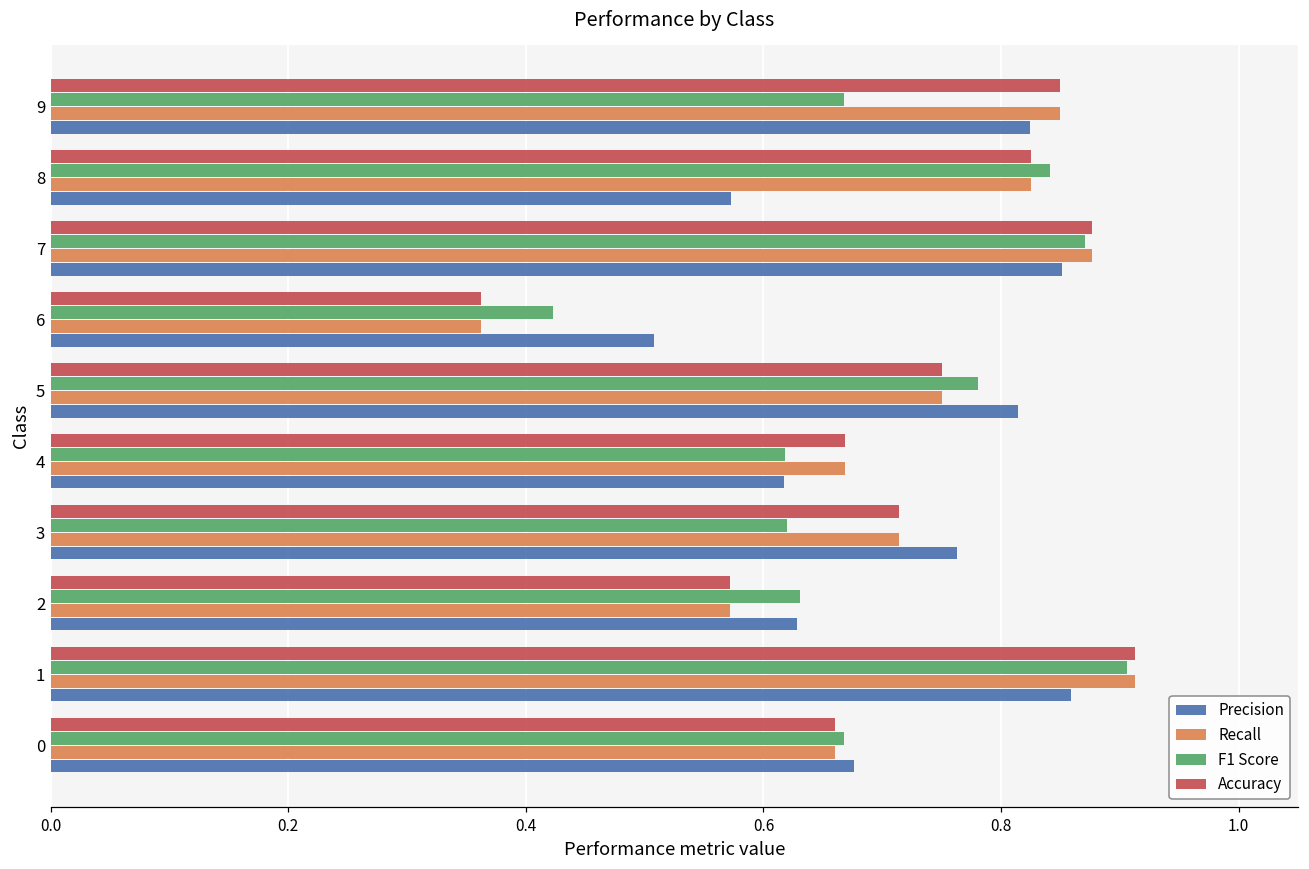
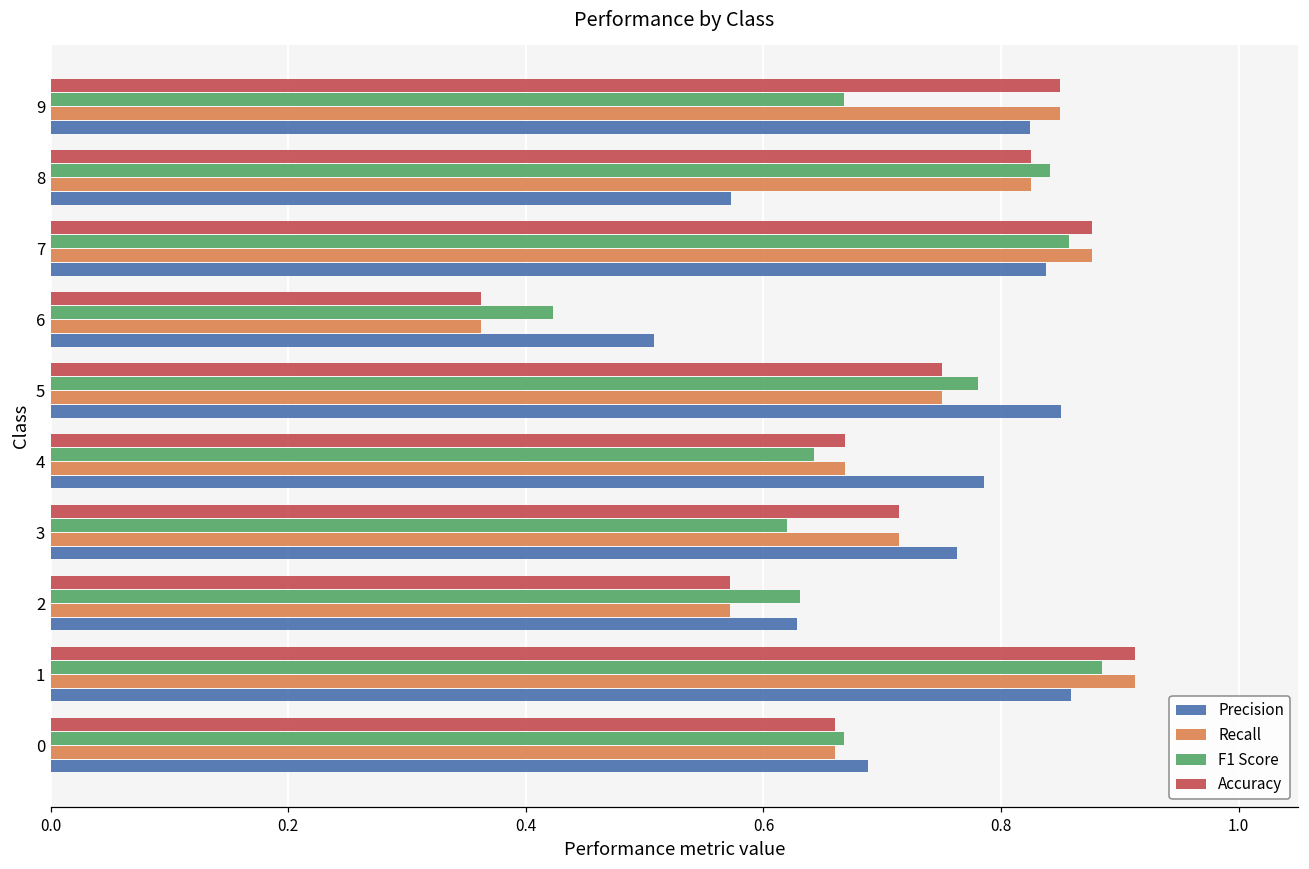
F1 Score, 7: 0.871 -> 0.857
Precision, 7: 0.851 -> 0.838
Precision, 5: 0.814 -> 0.850
F1 Score, 4: 0.618 -> 0.642
Precision, 4: 0.618 -> 0.786
F1 Score, 1: 0.906 -> 0.885
Precision, 0: 0.676 -> 0.688
